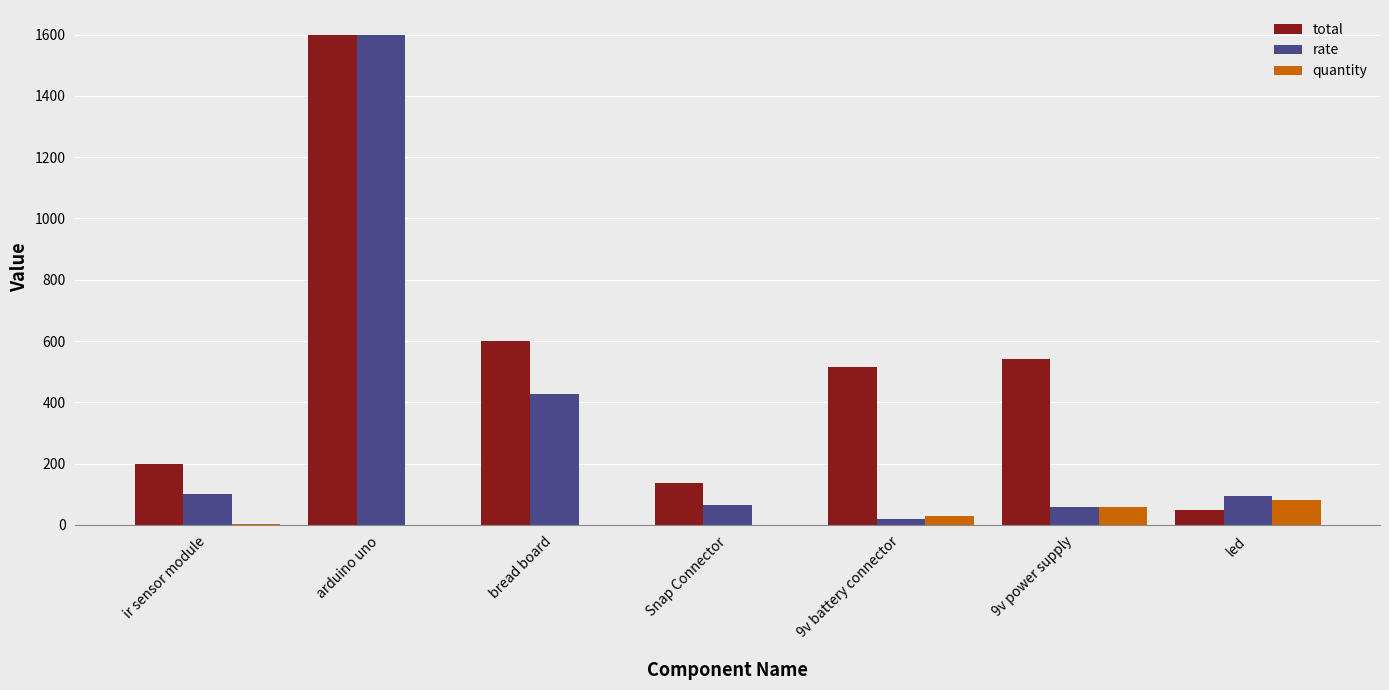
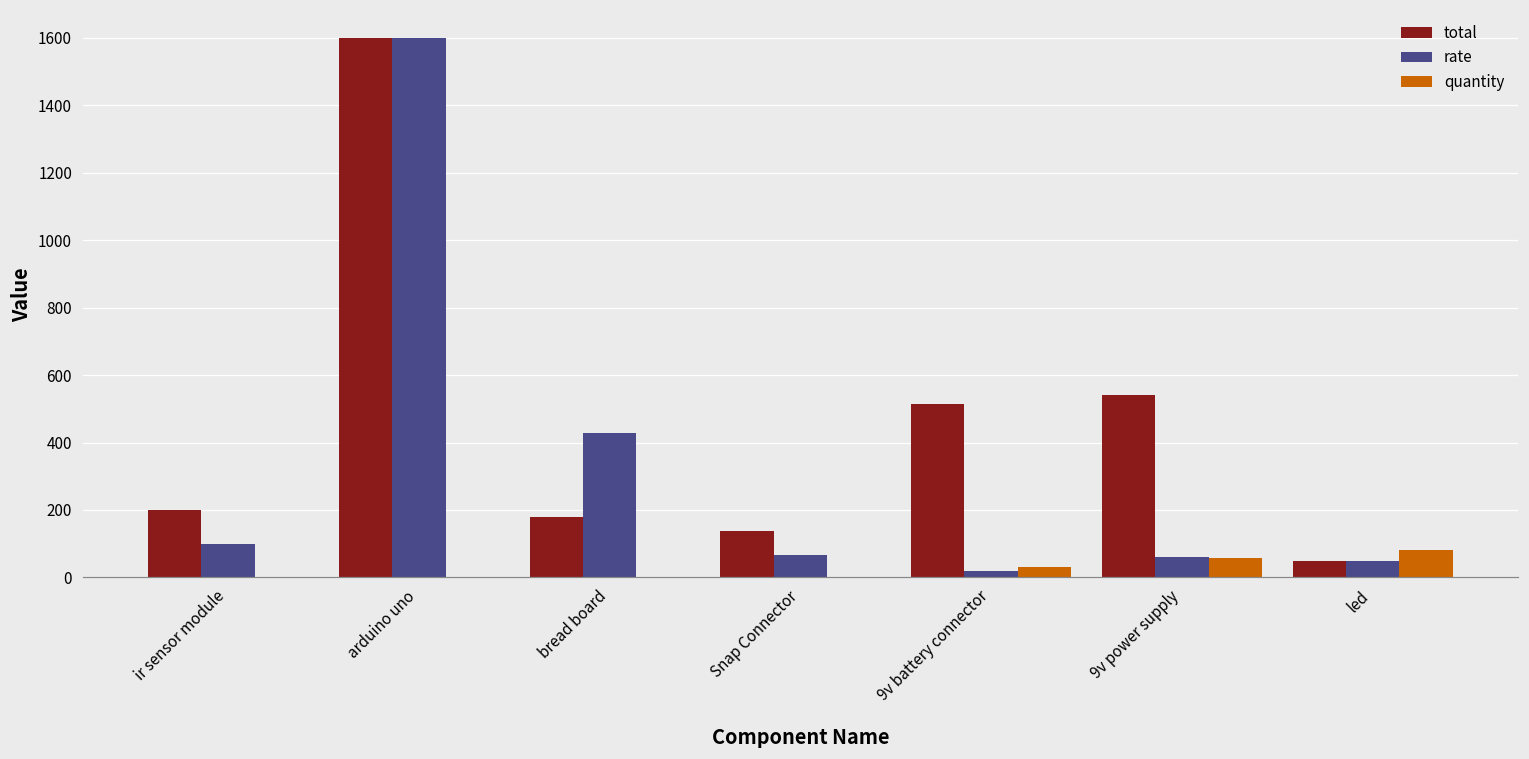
total, bread board: 600 -> 180
rate, led: 100 -> 50
